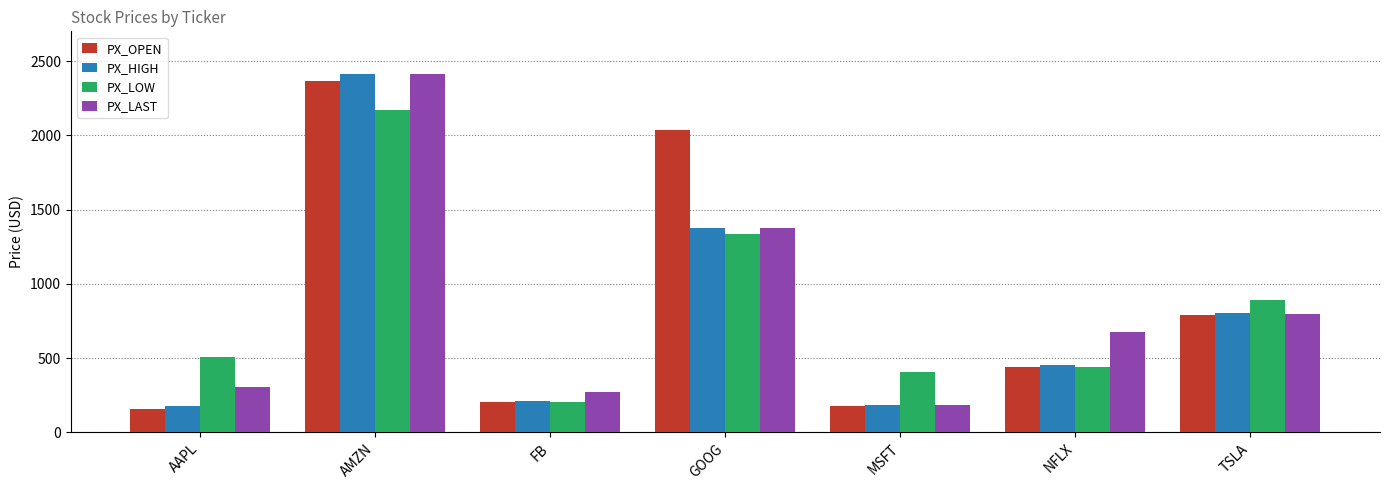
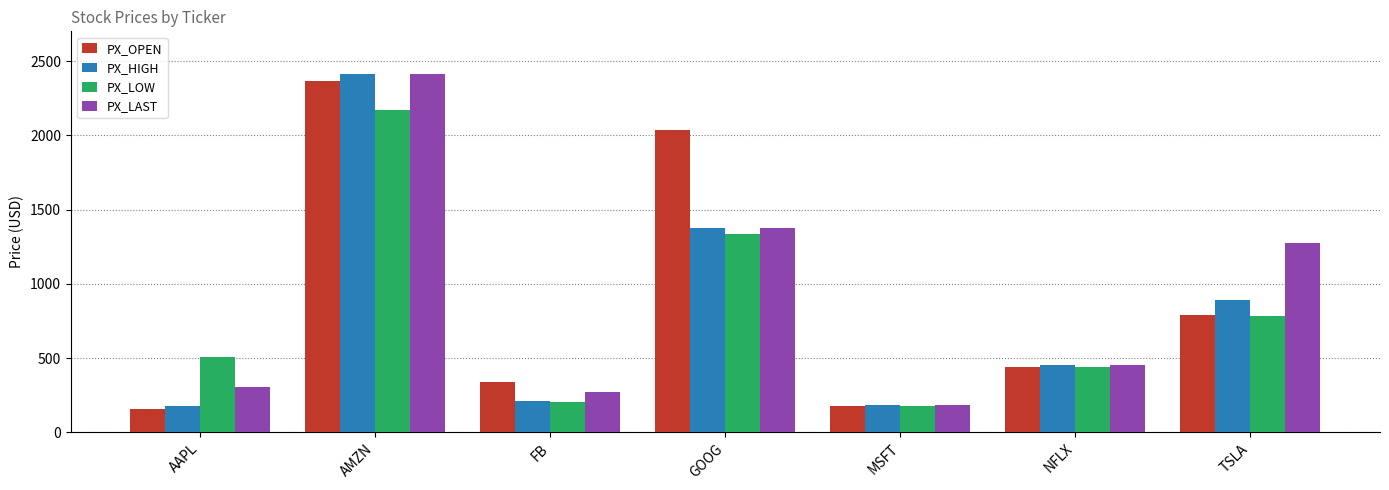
PX_OPEN, FB: 210 -> 340
PX_LOW, MSFT: 410 -> 180
PX_LAST, NFLX: 680 -> 450
PX_HIGH, TSLA: 810 -> 890
PX_LOW, TSLA: 890 -> 790
PX_LAST, TSLA: 800 -> 1280
